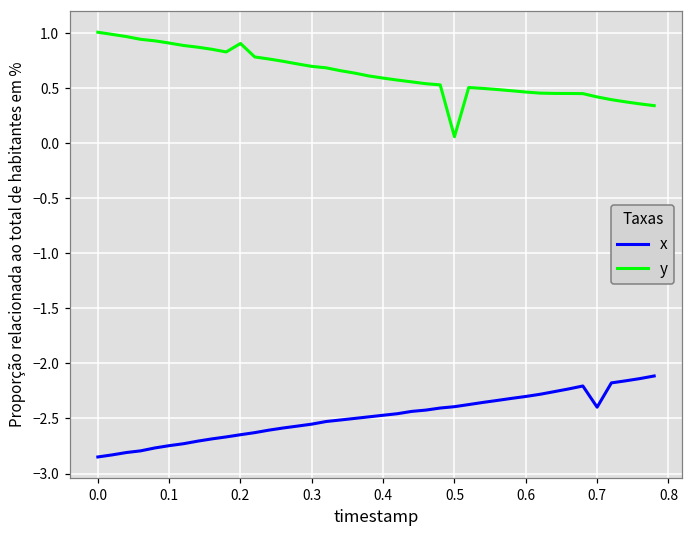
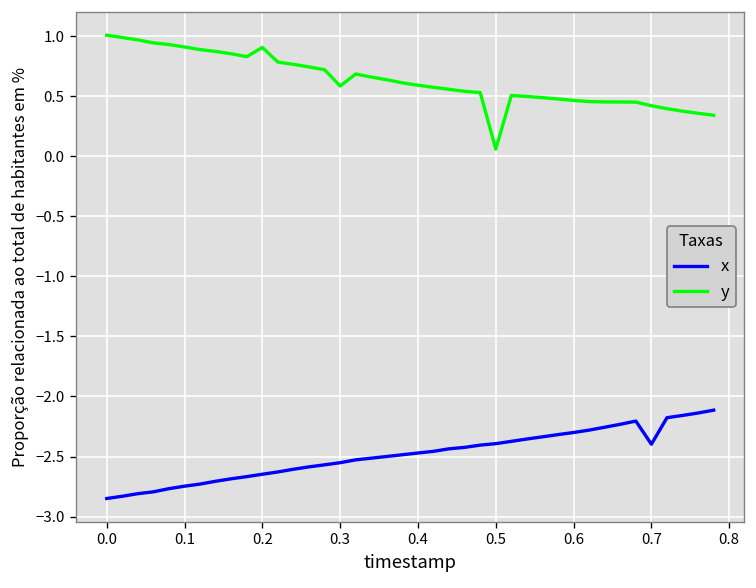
y, 0.3: 0.70 -> 0.59
